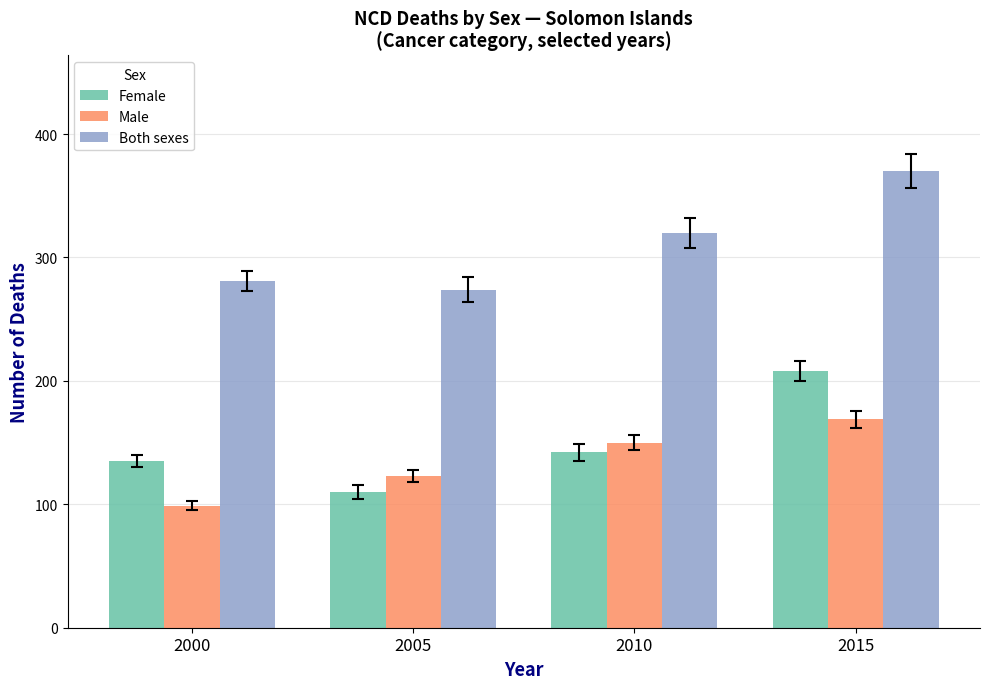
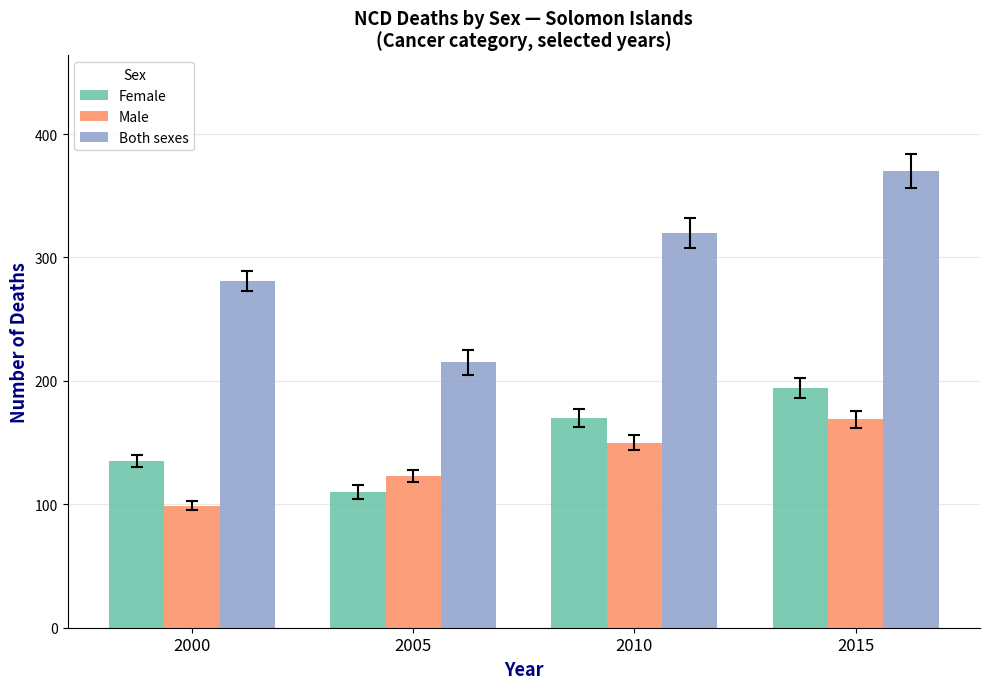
Both sexes, 2005: 274 -> 215
Female, 2010: 142 -> 170
Female, 2015: 208 -> 194
